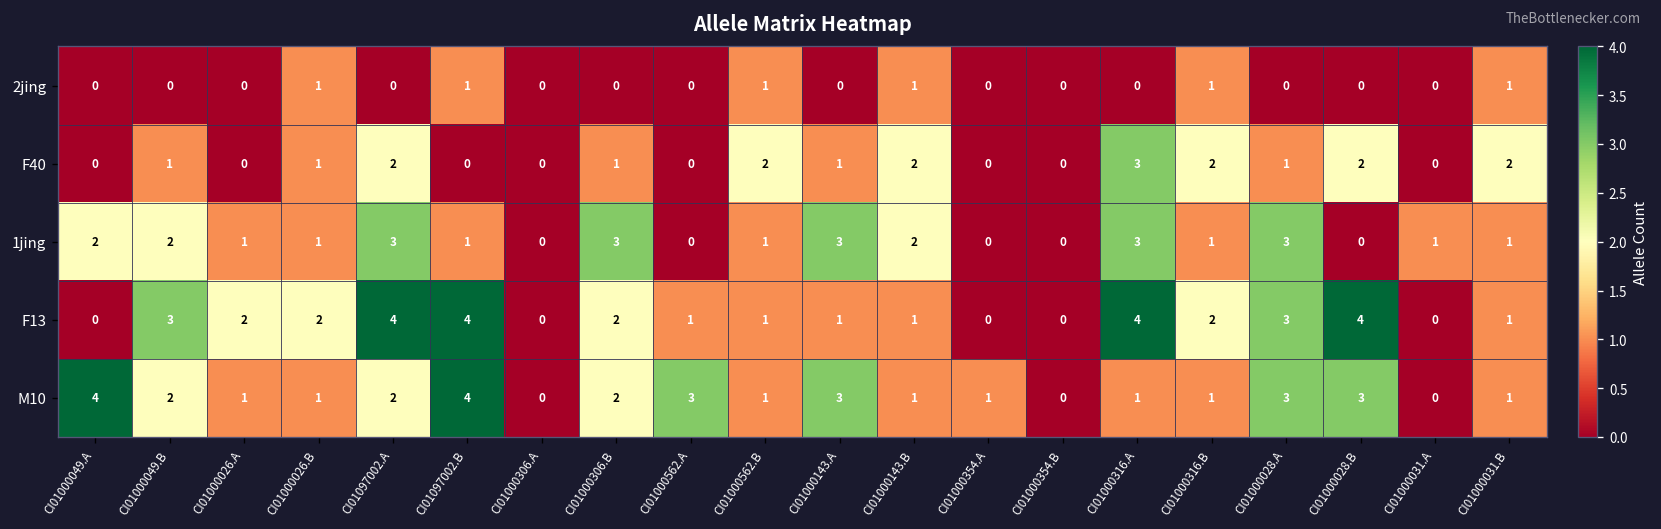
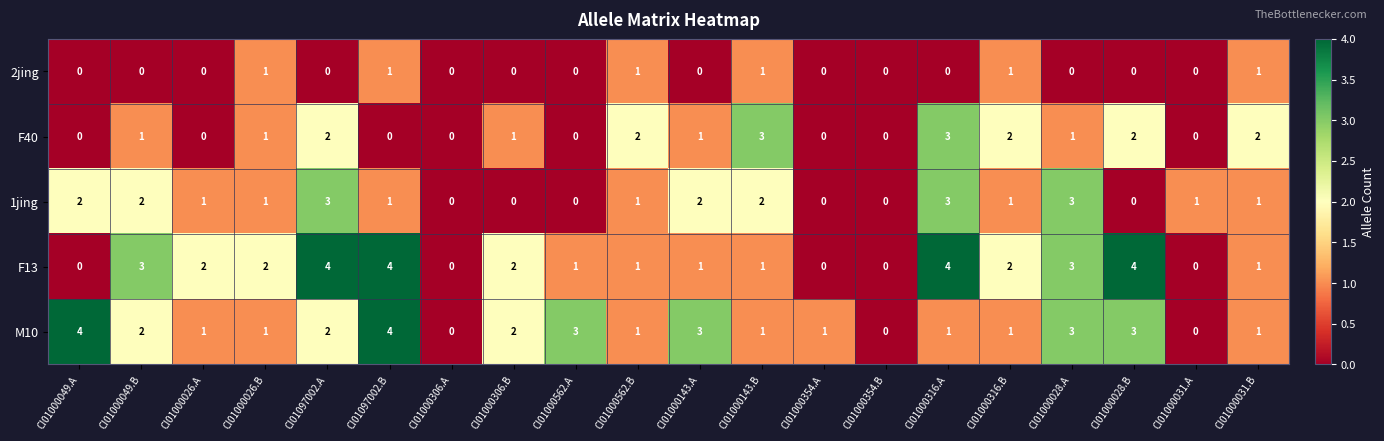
F40, CI01000143.B: 2 -> 3
1jing, CI01000306.B: 3 -> 0
1jing, CI01000143.A: 3 -> 2
